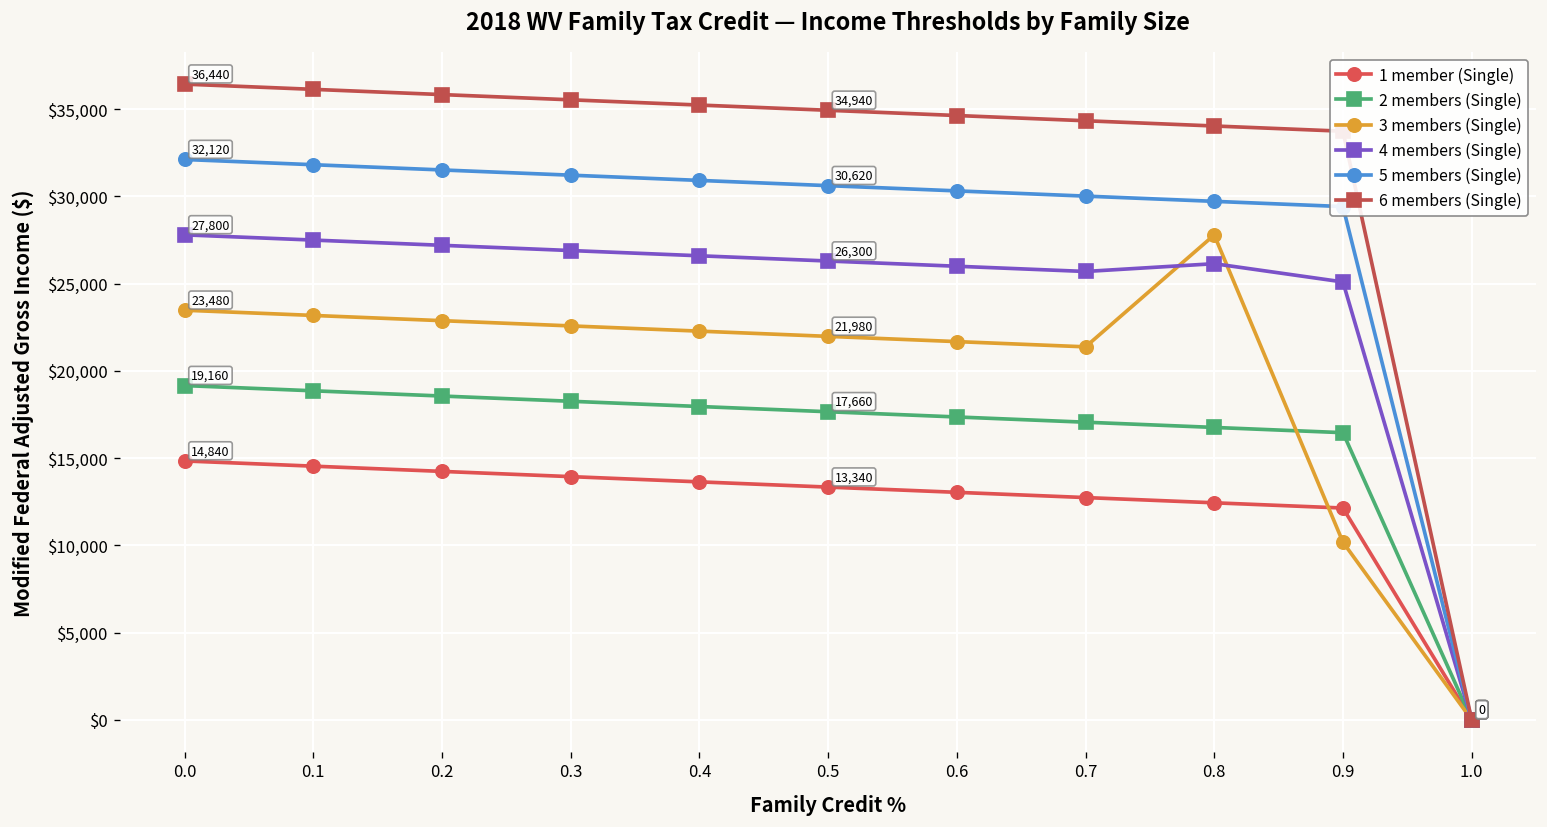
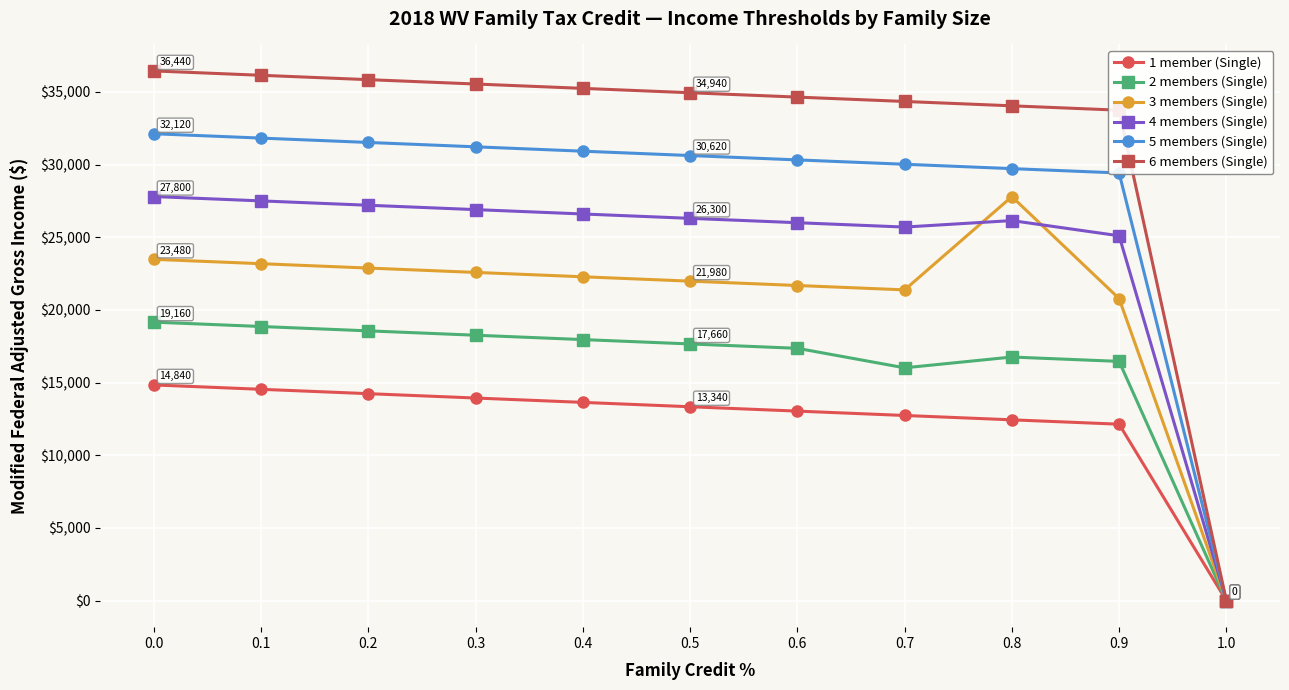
2 members (Single), 0.7: $17,100 -> $16,000
3 members (Single), 0.9: $10,200 -> $20,800
